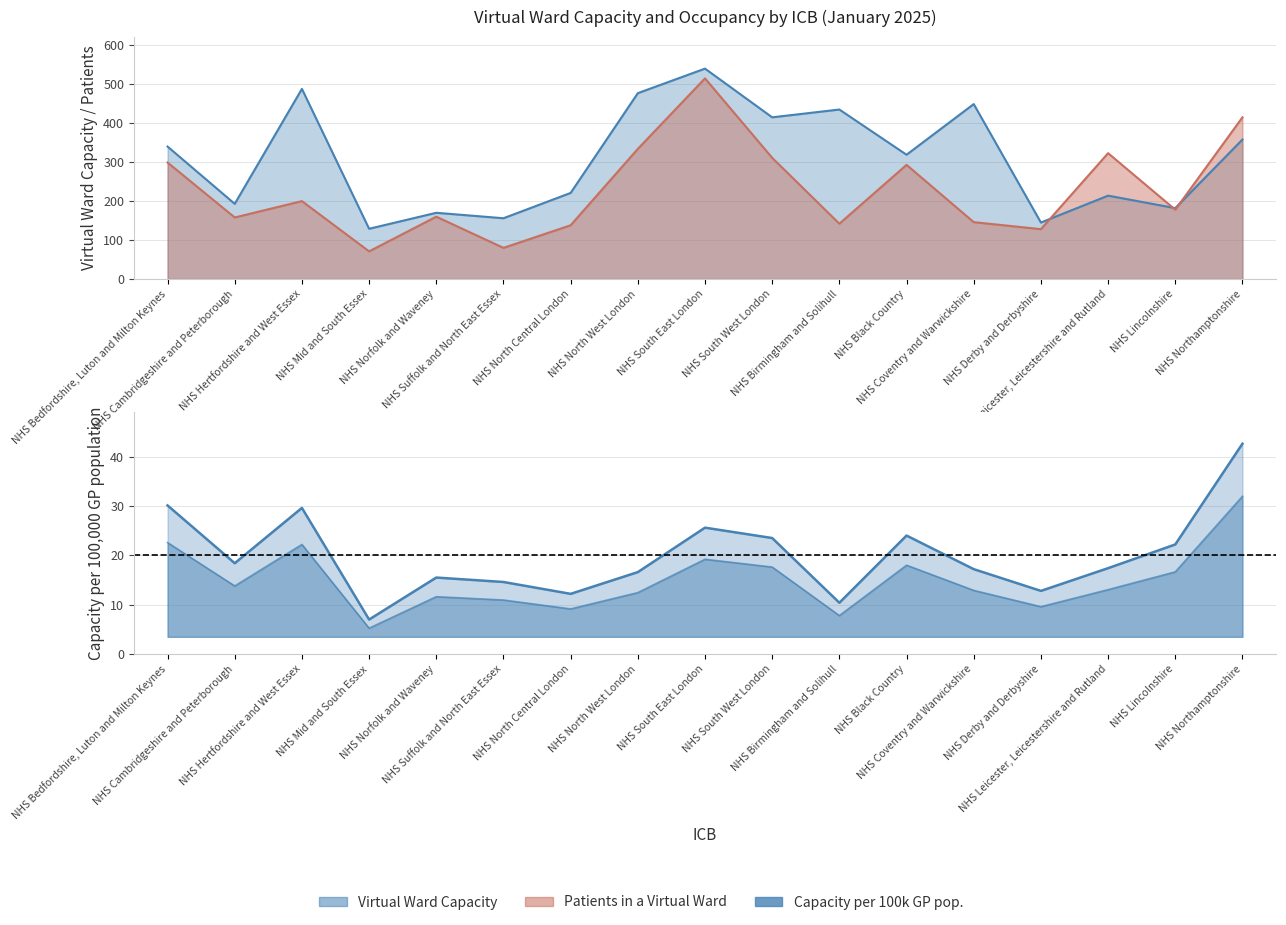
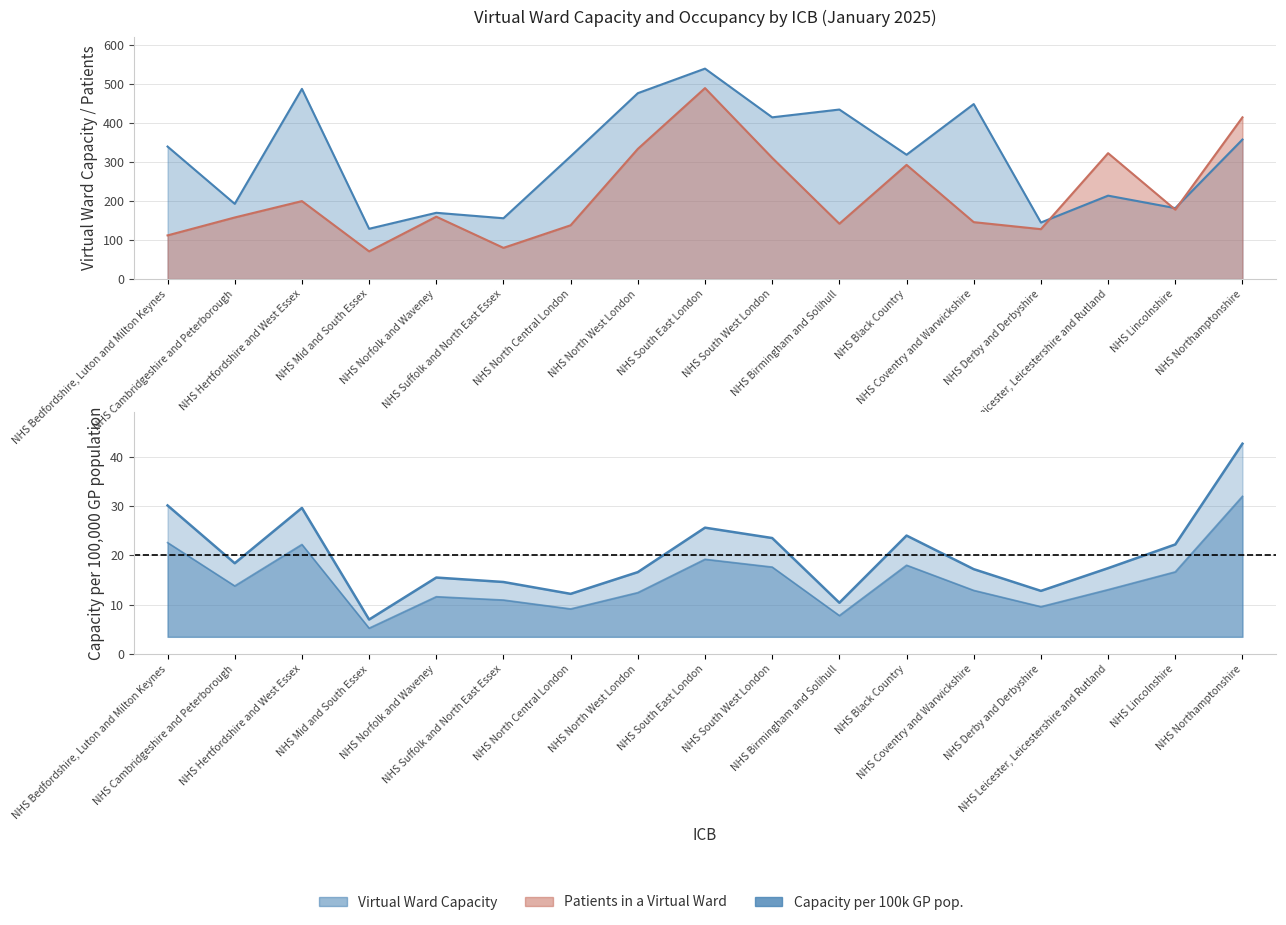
Virtual Ward Capacity and Occupancy by ICB (January 2025), Patients in a Virtual Ward, NHS Bedfordshire, Luton and Milton Keynes: 300 -> 110
Virtual Ward Capacity and Occupancy by ICB (January 2025), Virtual Ward Capacity, NHS North Central London: 220 -> 320
Virtual Ward Capacity and Occupancy by ICB (January 2025), Patients in a Virtual Ward, NHS South East London: 520 -> 490
